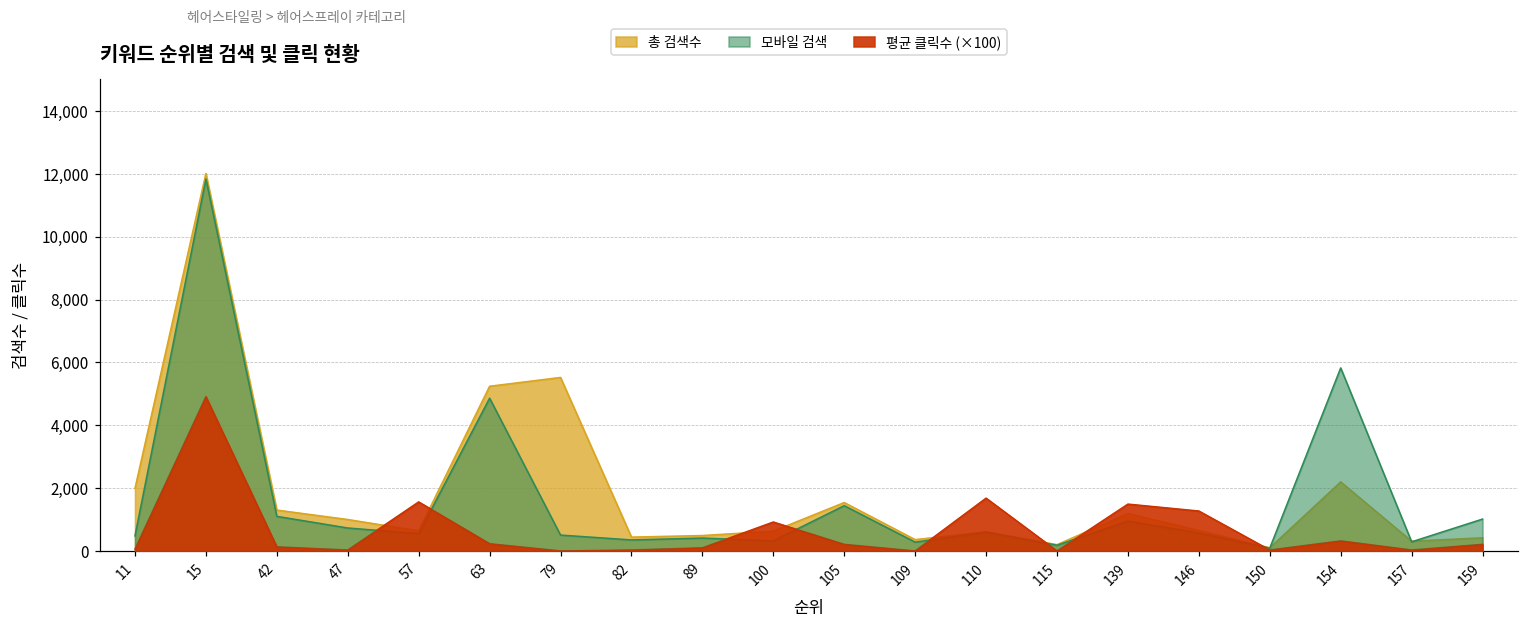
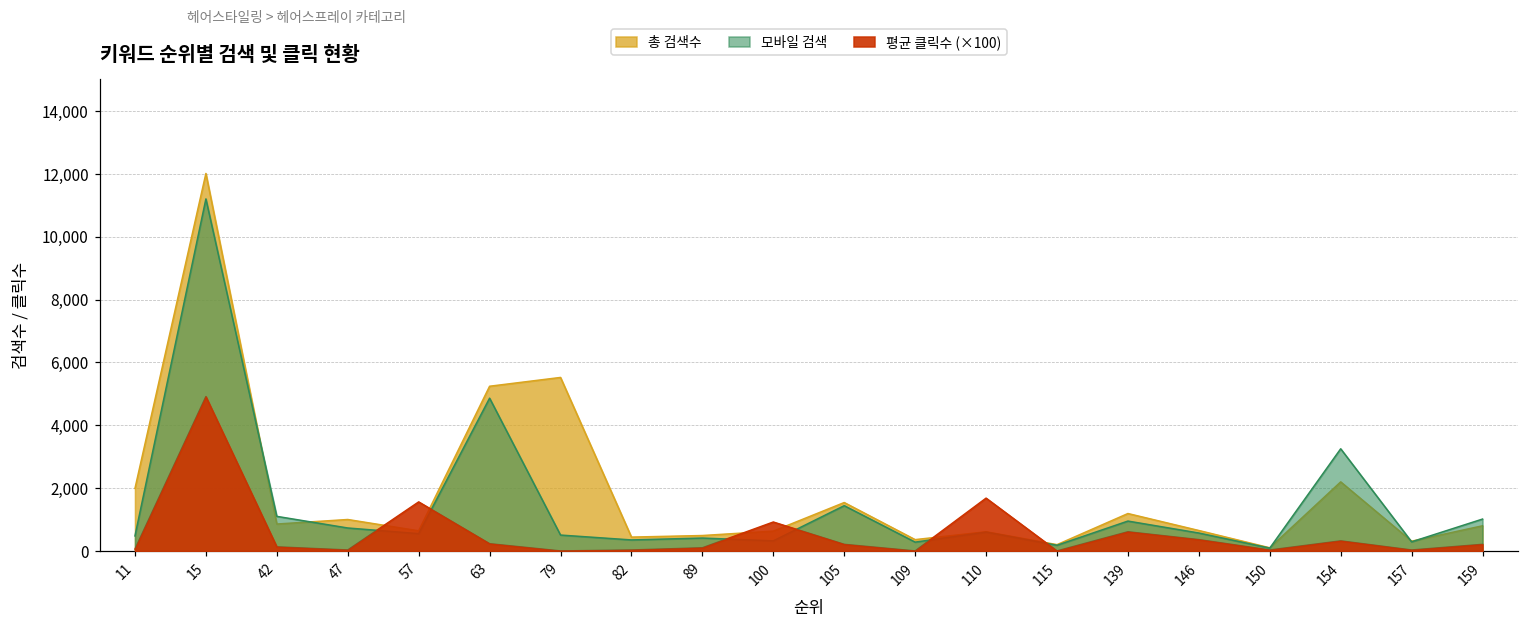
모바일 검색, 15: 11,800 -> 11,200
총 검색수, 42: 1,300 -> 900
평균 클릭수 (×100), 139: 1,500 -> 600
평균 클릭수 (×100), 146: 1,300 -> 400
모바일 검색, 154: 5,800 -> 3,300
총 검색수, 159: 400 -> 800
